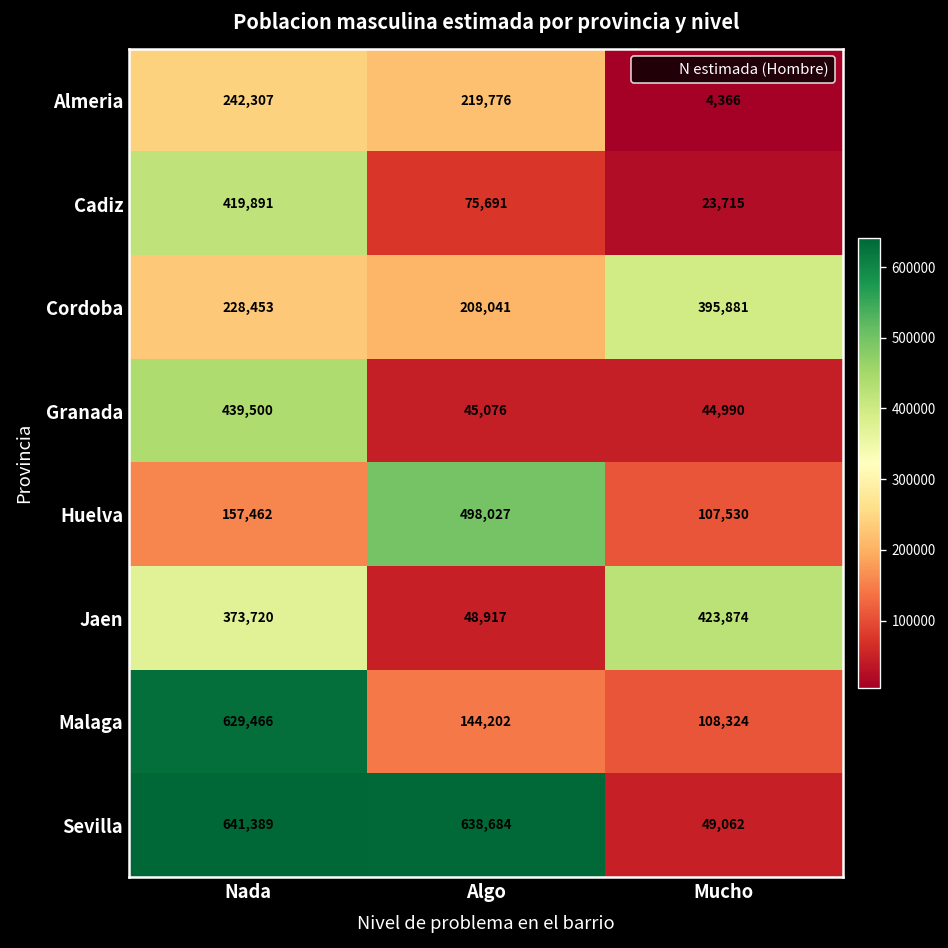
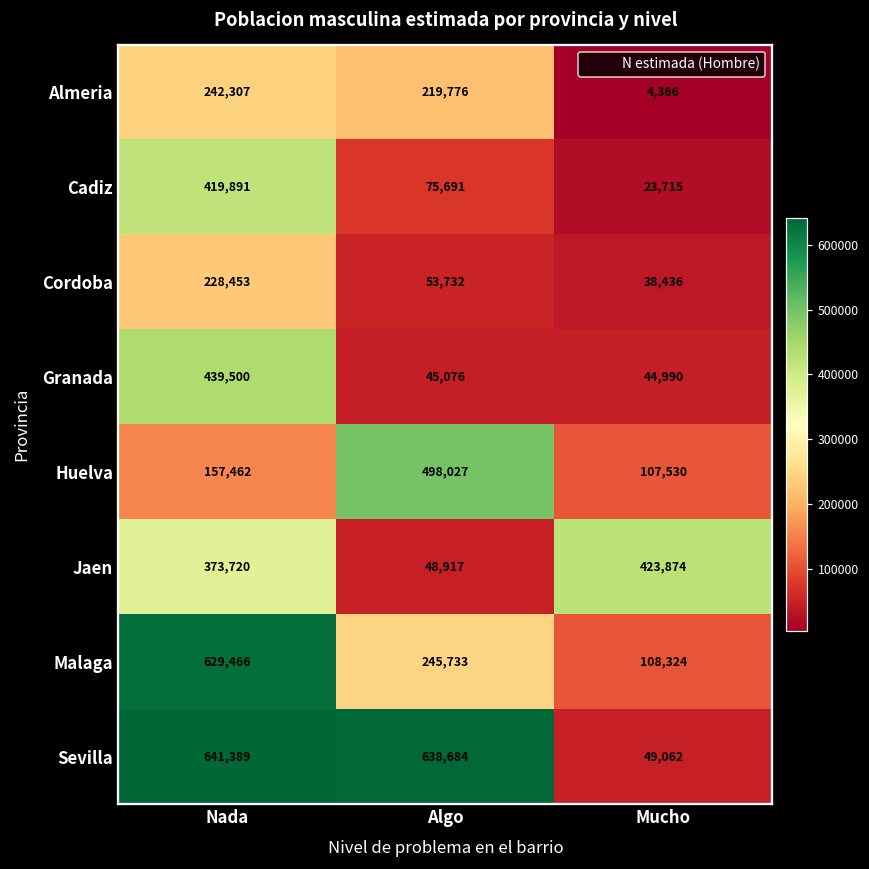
Cordoba, Algo: 208,041 -> 53,732
Cordoba, Mucho: 395,881 -> 38,436
Malaga, Algo: 144,202 -> 245,733
